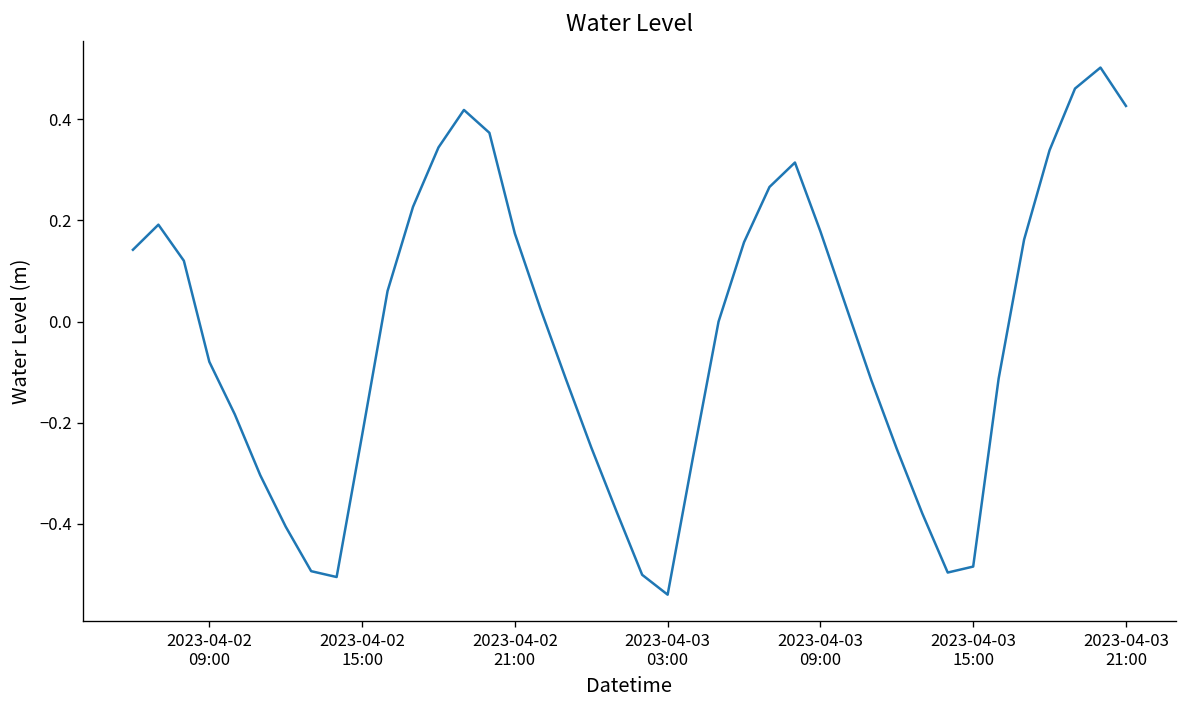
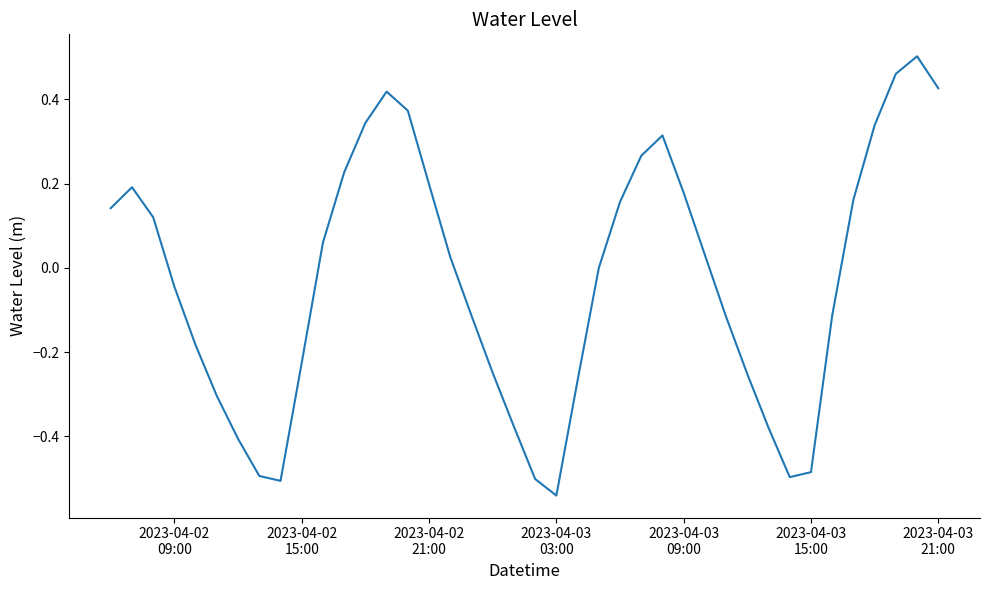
2023-04-02 09:00: -0.08 -> -0.04
2023-04-02 21:00: 0.17 -> 0.20
